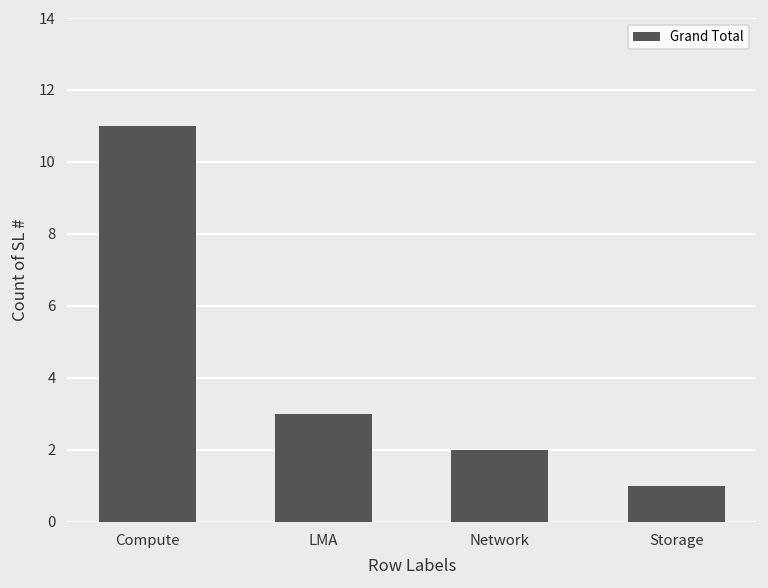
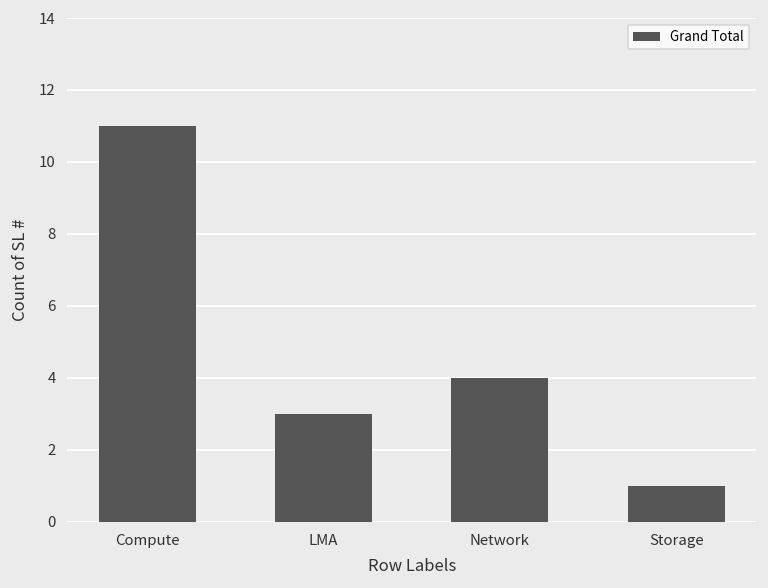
Network: 2 -> 4
